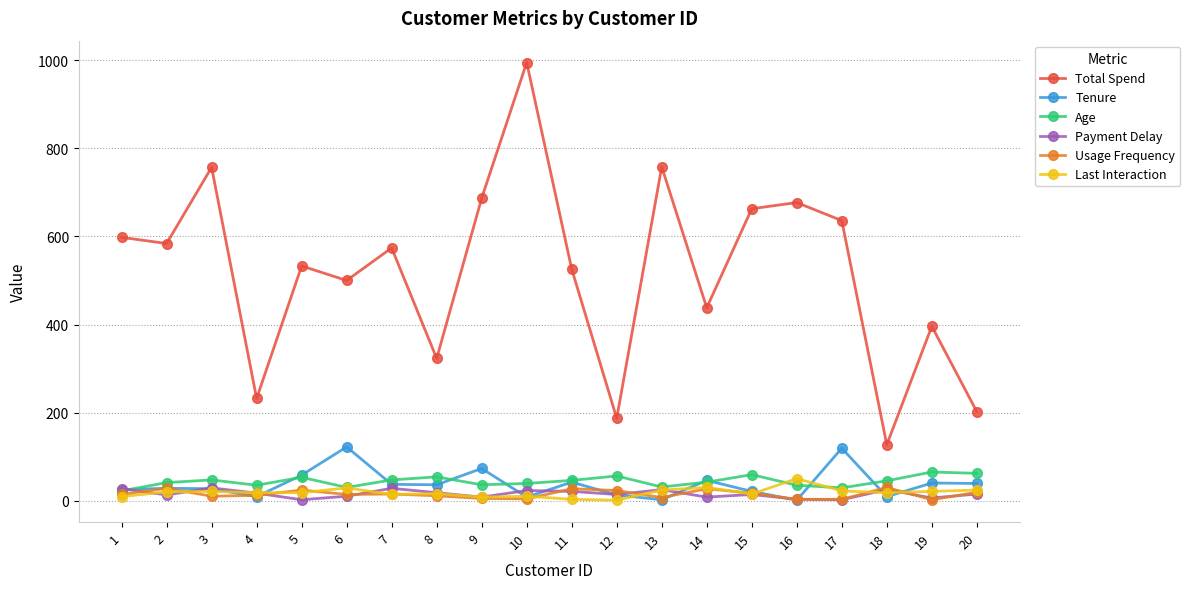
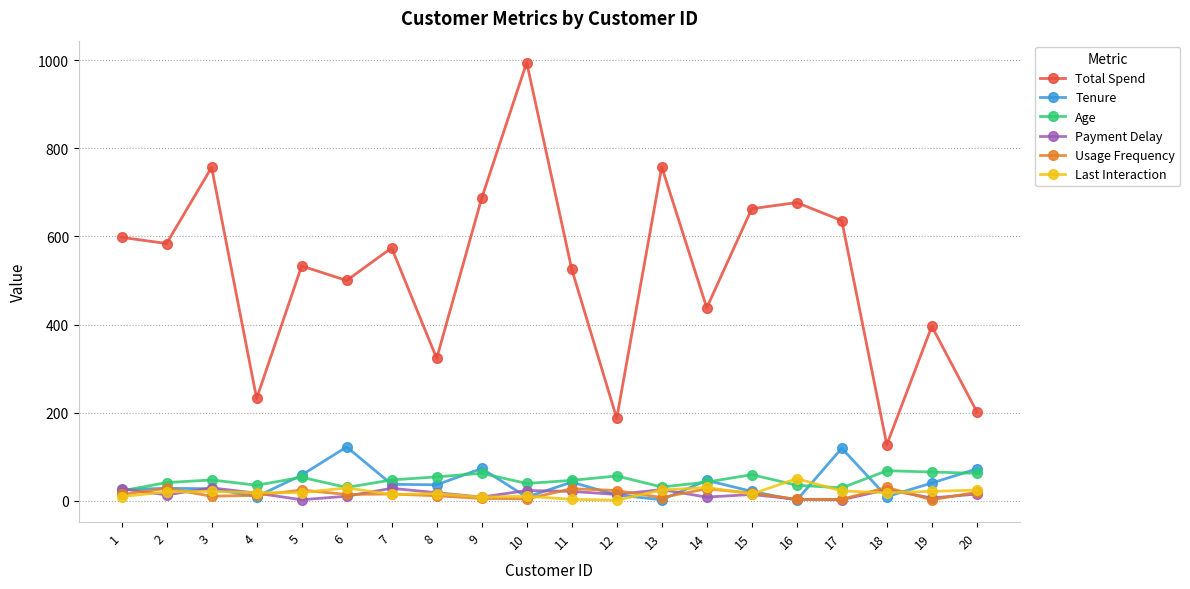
Age, 9: 40 -> 60
Age, 18: 50 -> 70
Tenure, 20: 40 -> 70
